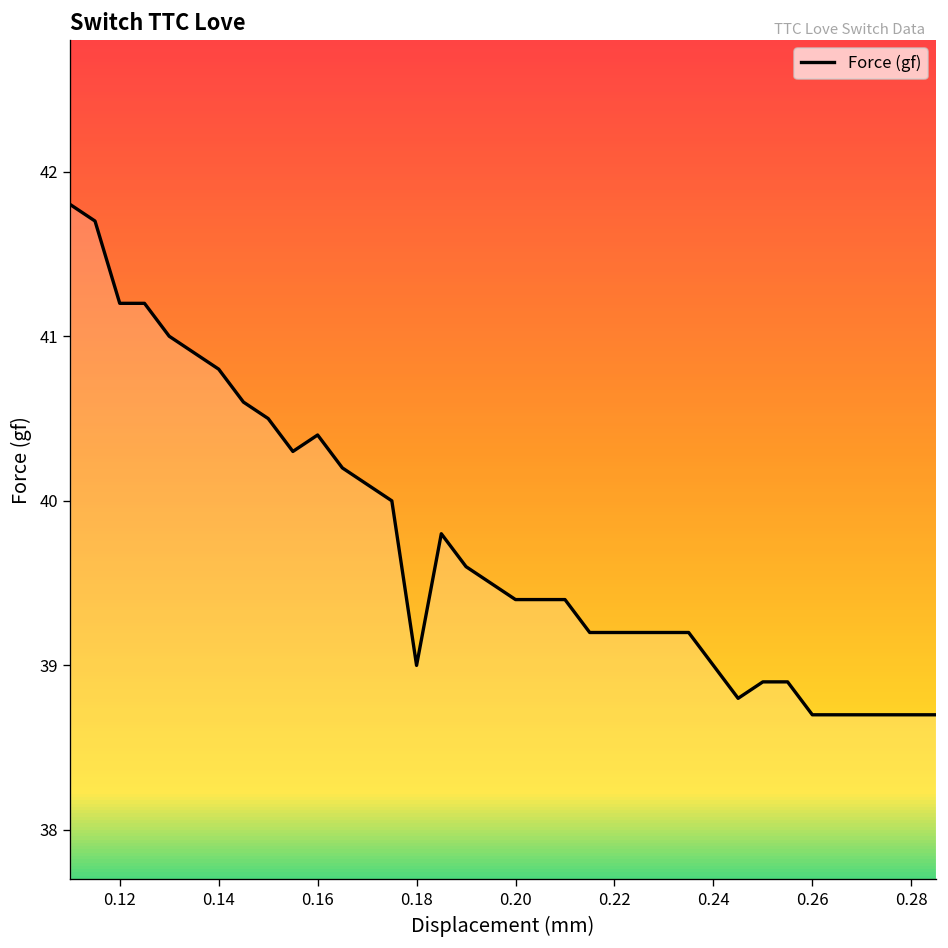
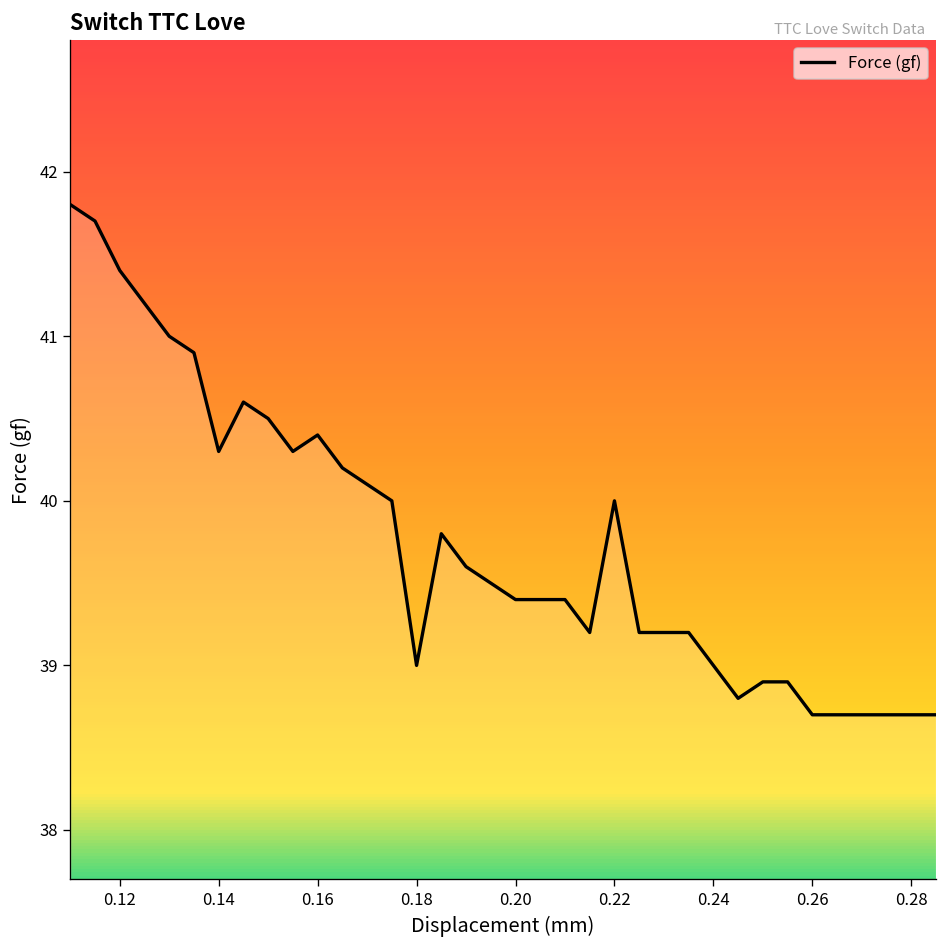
0.12: 41.2 -> 41.4
0.14: 40.8 -> 40.3
0.22: 39.2 -> 40.0
